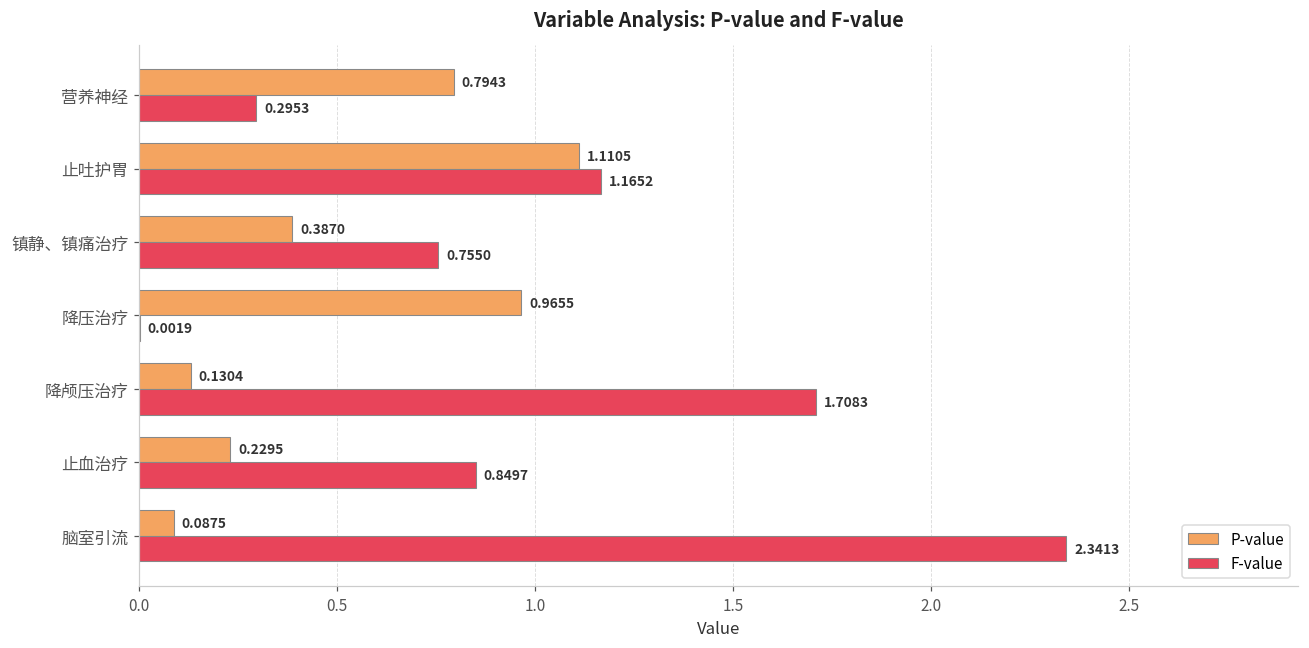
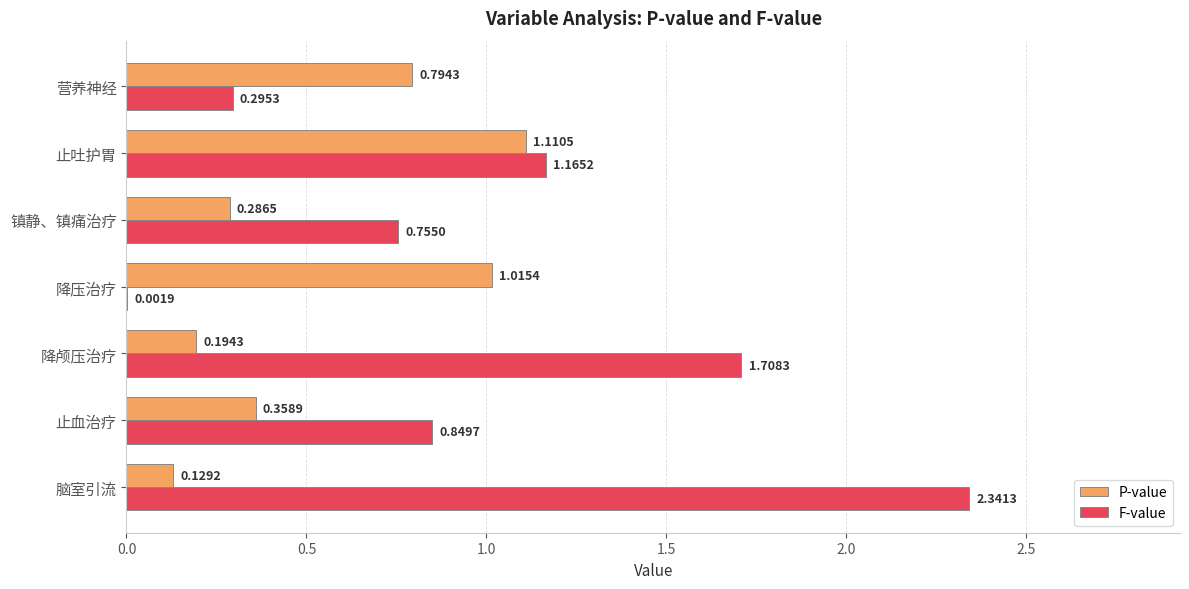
P-value, 镇静、镇痛治疗: 0.3870 -> 0.2865
P-value, 降压治疗: 0.9655 -> 1.0154
P-value, 降颅压治疗: 0.1304 -> 0.1943
P-value, 止血治疗: 0.2295 -> 0.3589
P-value, 脑室引流: 0.0875 -> 0.1292
